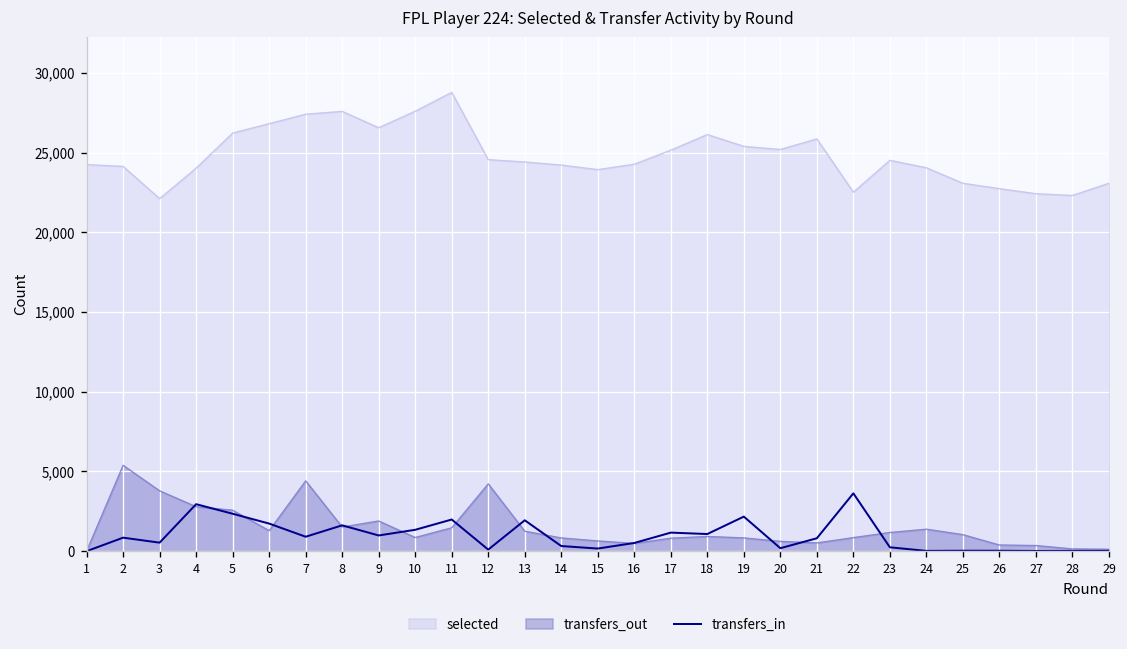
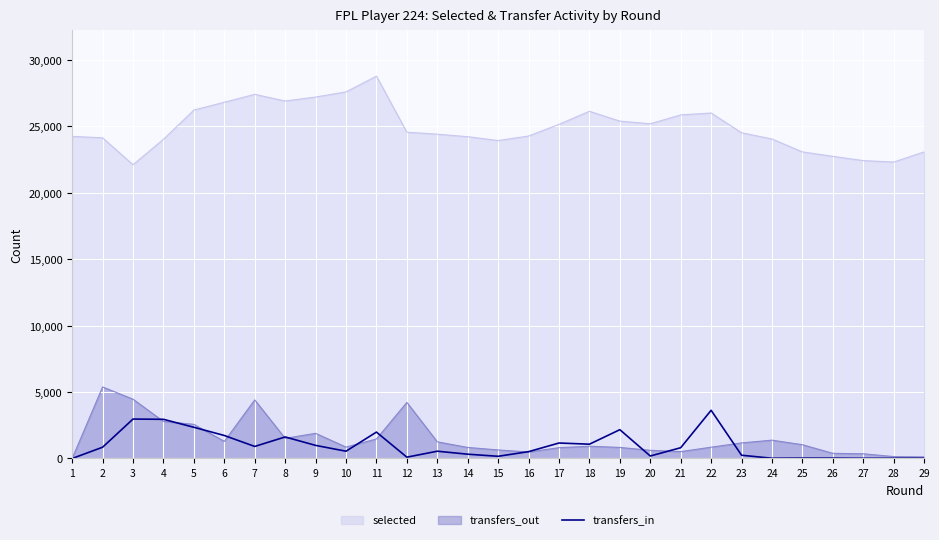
transfers_out, 3: 3,800 -> 4,500
transfers_in, 3: 500 -> 3,000
selected, 8: 27,600 -> 26,900
selected, 9: 26,600 -> 27,200
transfers_in, 10: 1,300 -> 500
transfers_in, 13: 1,900 -> 500
selected, 22: 22,500 -> 26,000
